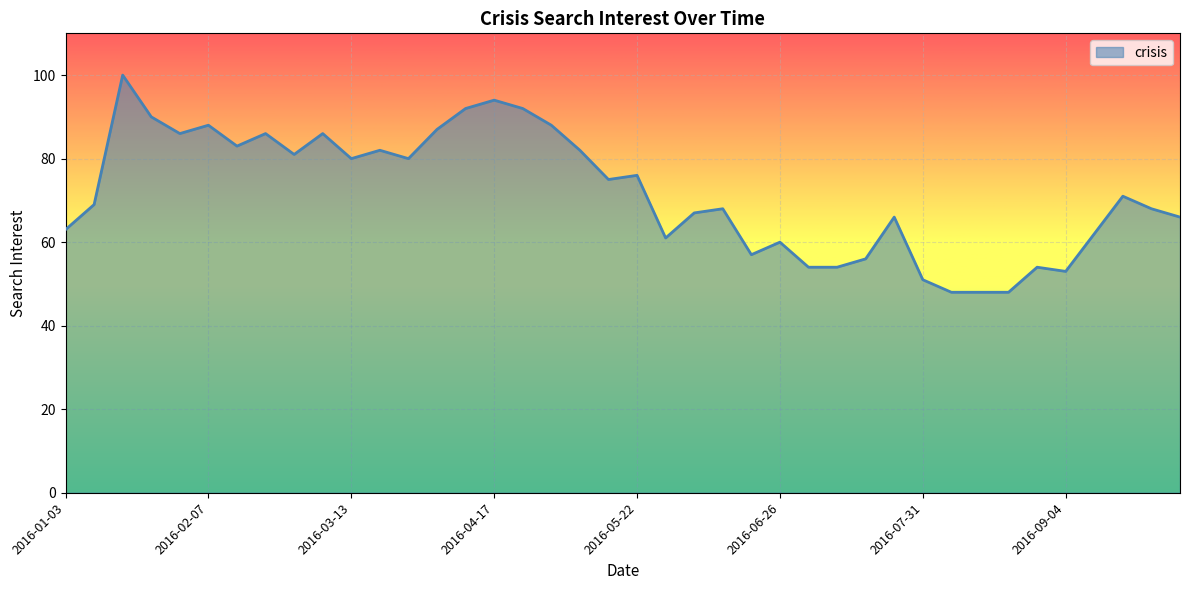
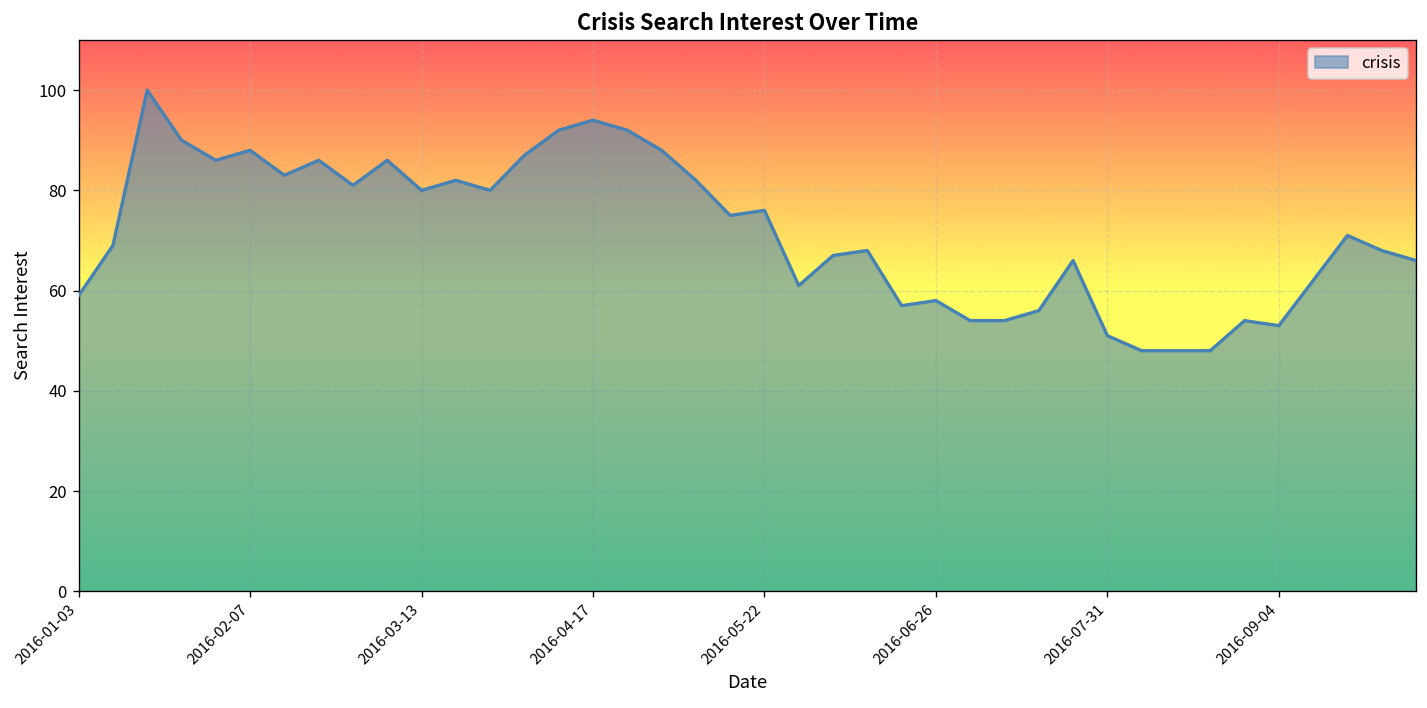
2016-01-03: 63 -> 59
2016-06-26: 60 -> 58
